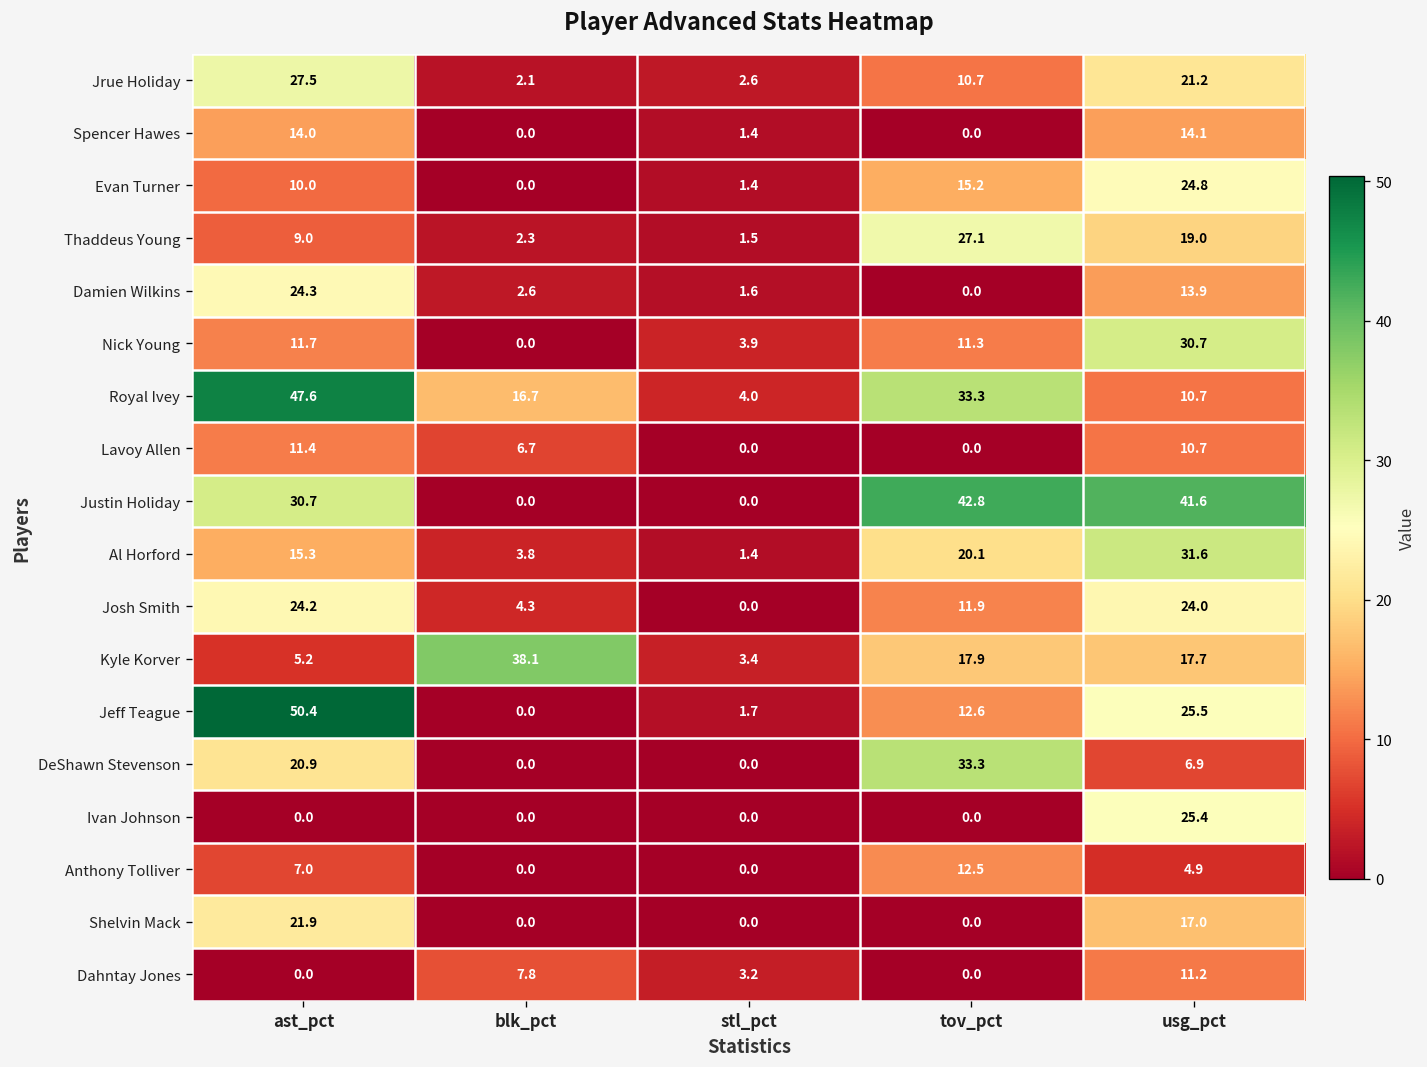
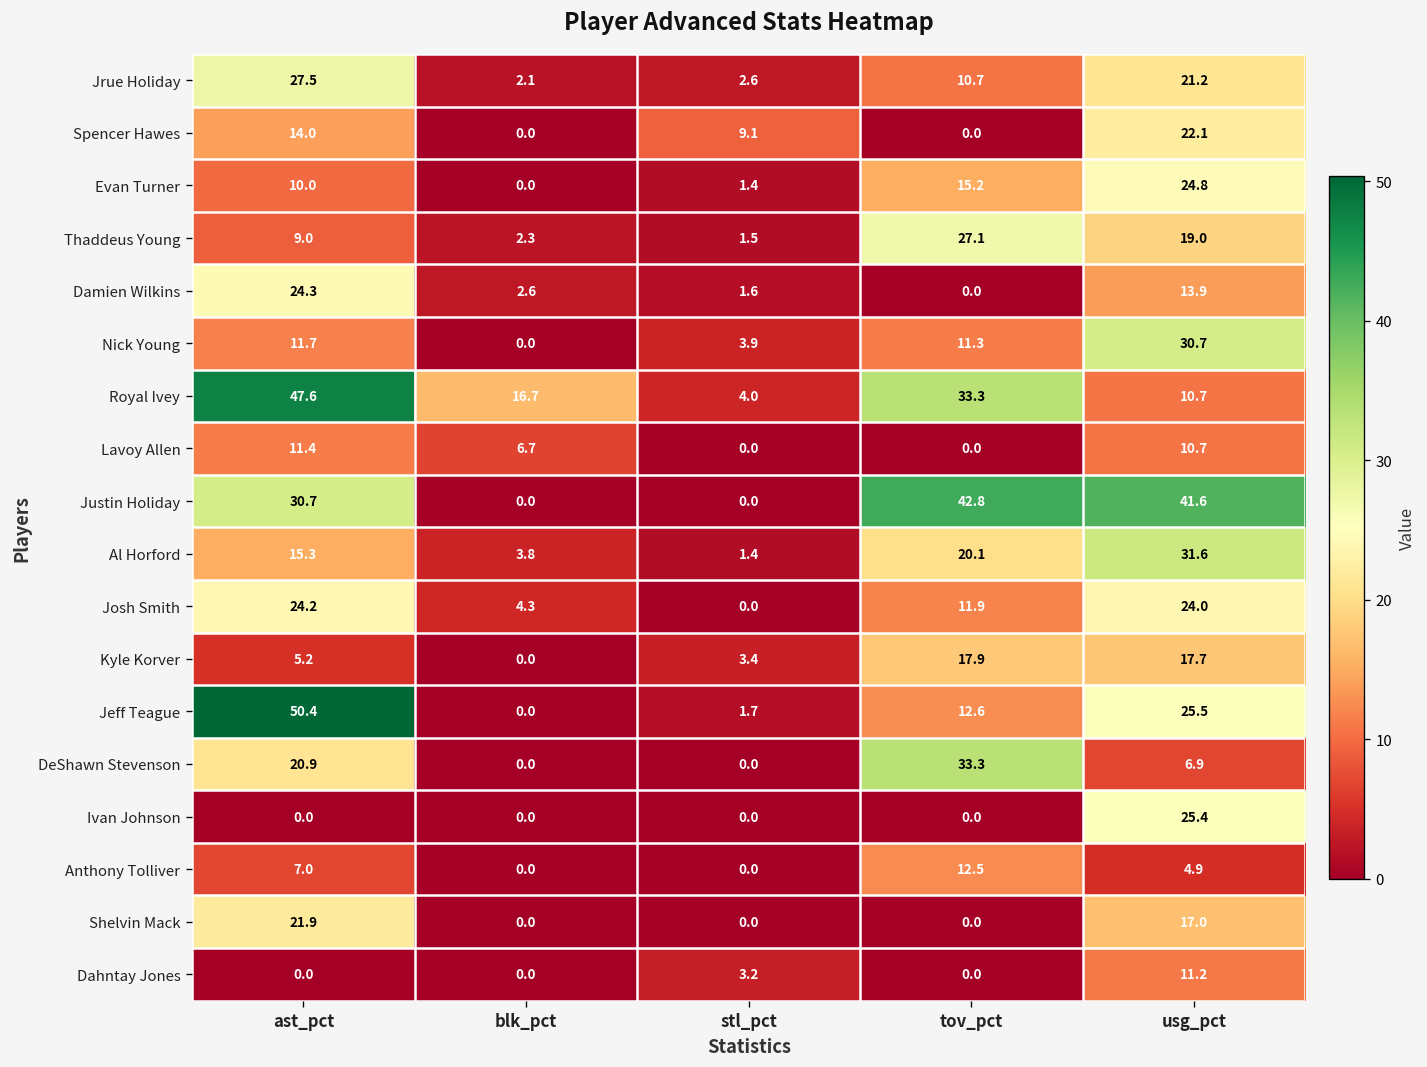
Spencer Hawes, stl_pct: 1.4 -> 9.1
Spencer Hawes, usg_pct: 14.1 -> 22.1
Kyle Korver, blk_pct: 38.1 -> 0.0
Dahntay Jones, blk_pct: 7.8 -> 0.0
